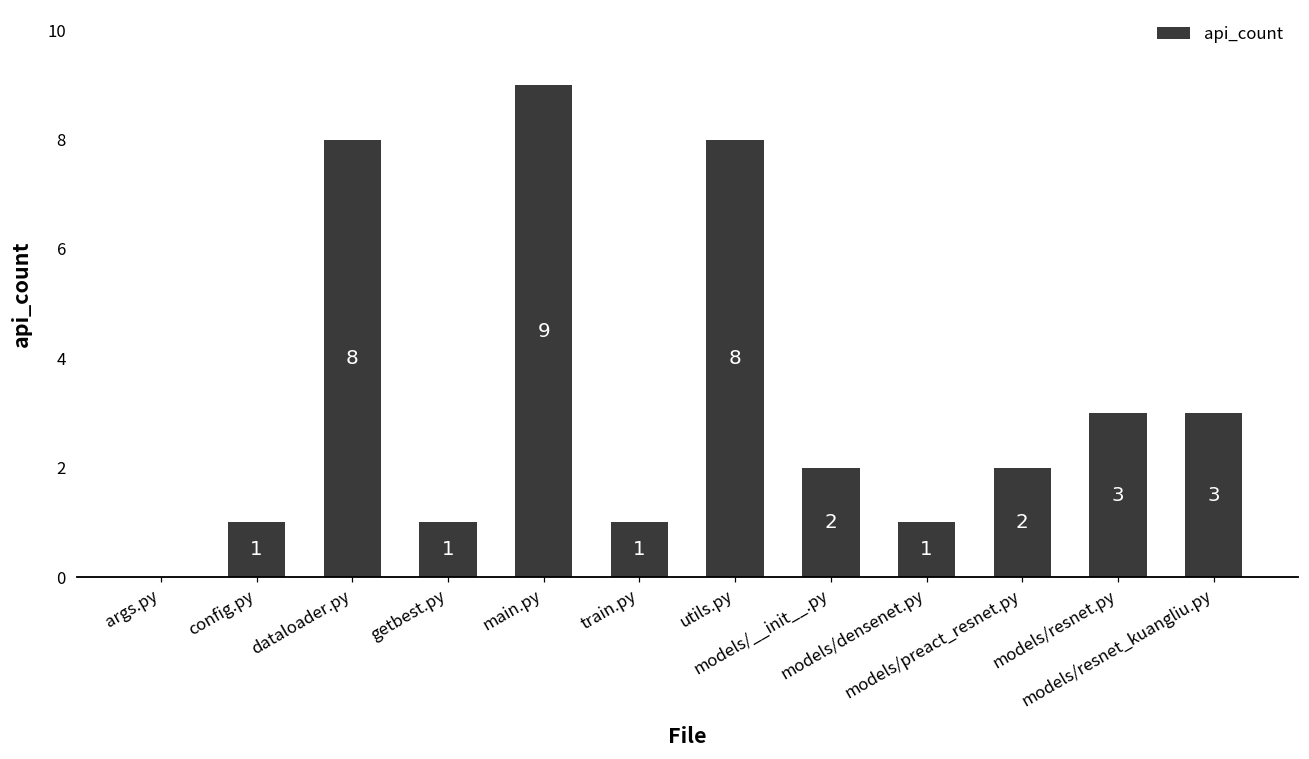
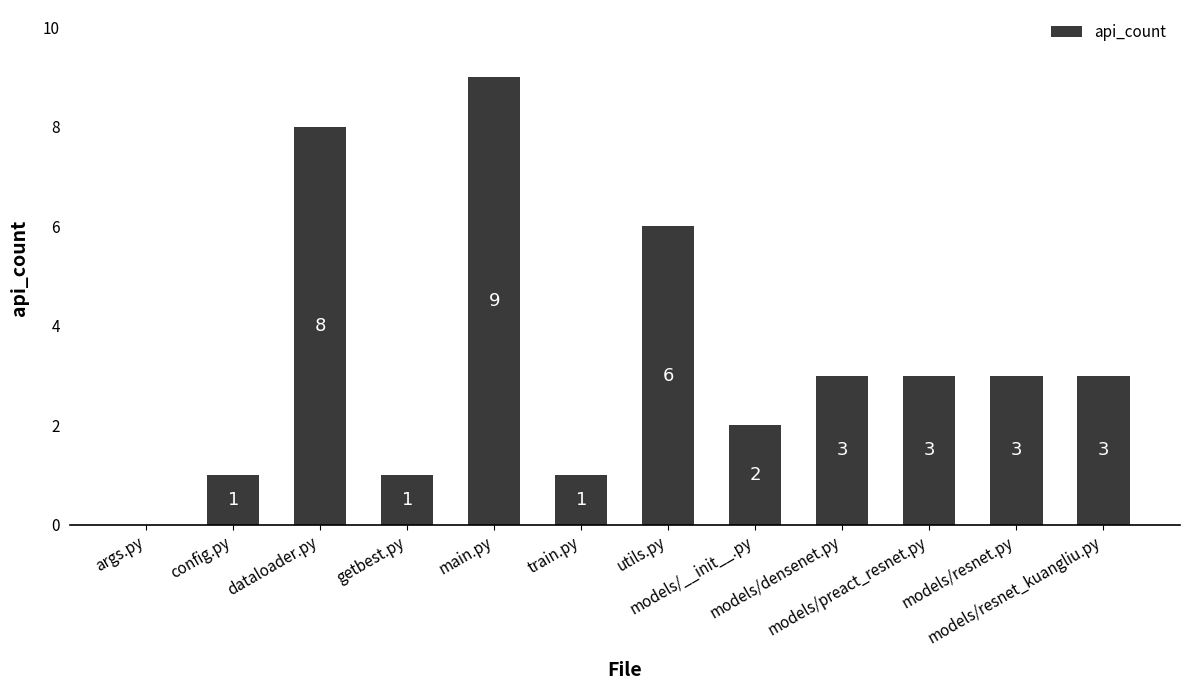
utils.py: 8 -> 6
models/densenet.py: 1 -> 3
models/preact_resnet.py: 2 -> 3
